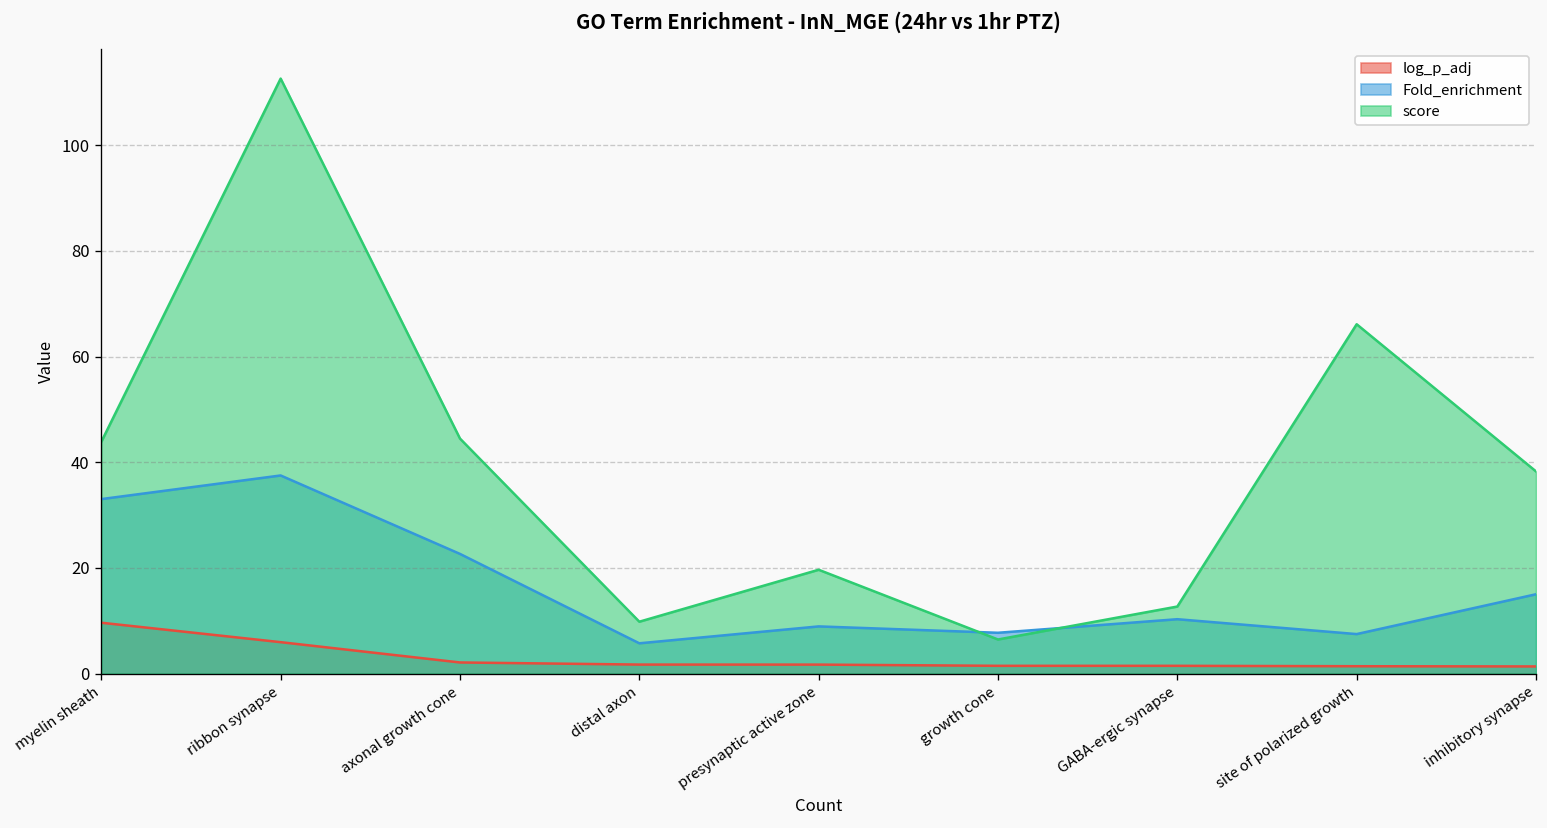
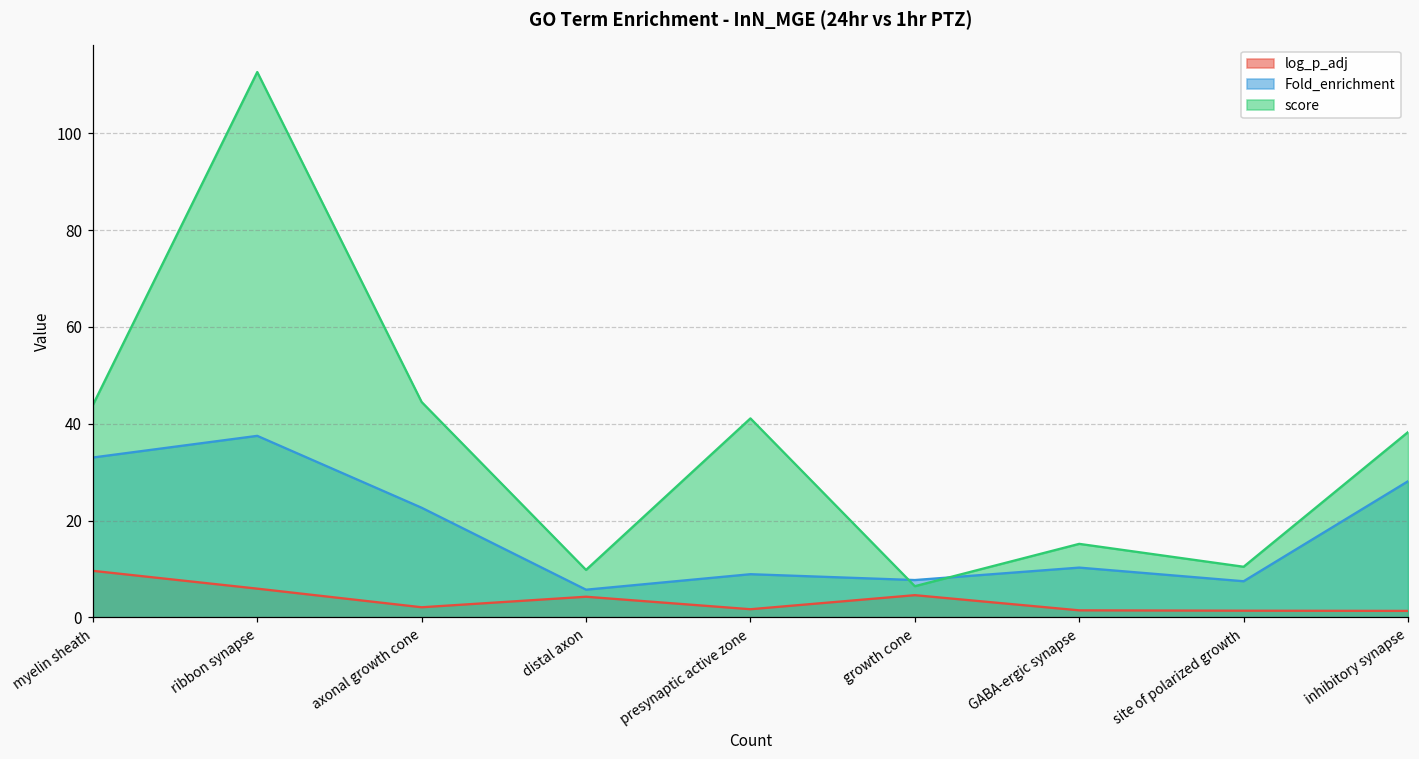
log_p_adj, distal axon: 2 -> 4
score, presynaptic active zone: 20 -> 41
log_p_adj, growth cone: 1 -> 5
score, GABA-ergic synapse: 13 -> 15
score, site of polarized growth: 66 -> 10
Fold_enrichment, inhibitory synapse: 15 -> 28
